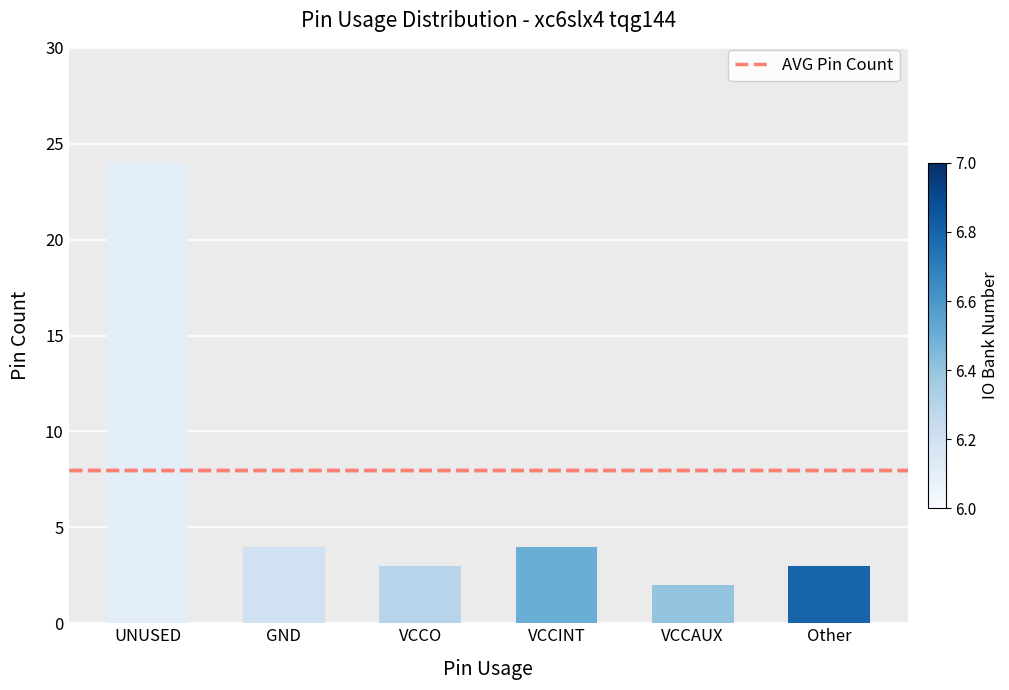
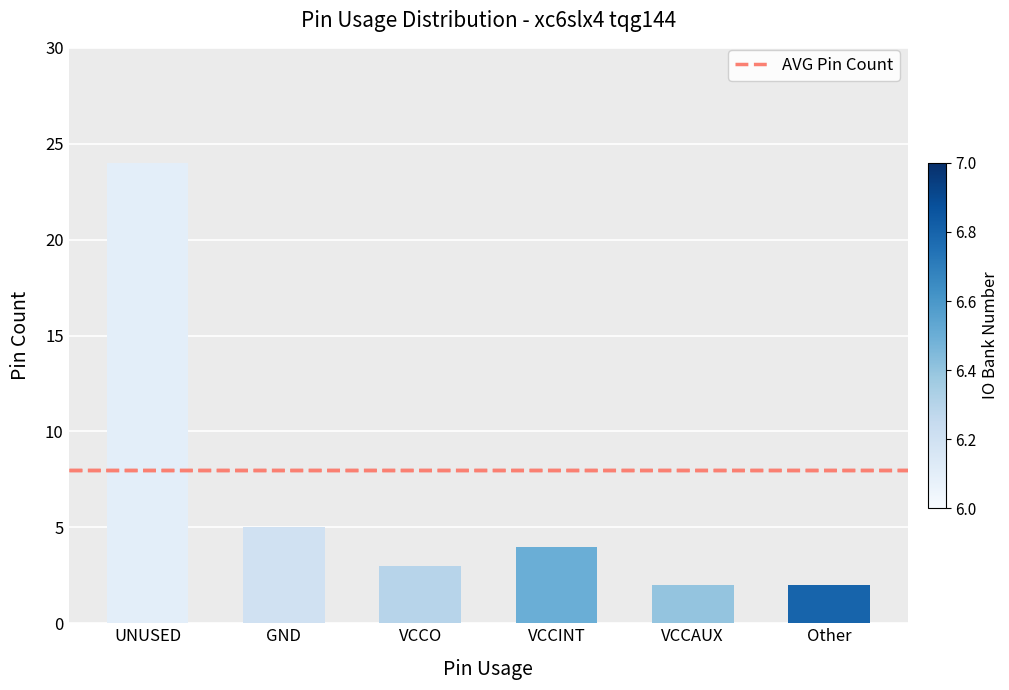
GND: 4 -> 5
Other: 3 -> 2
